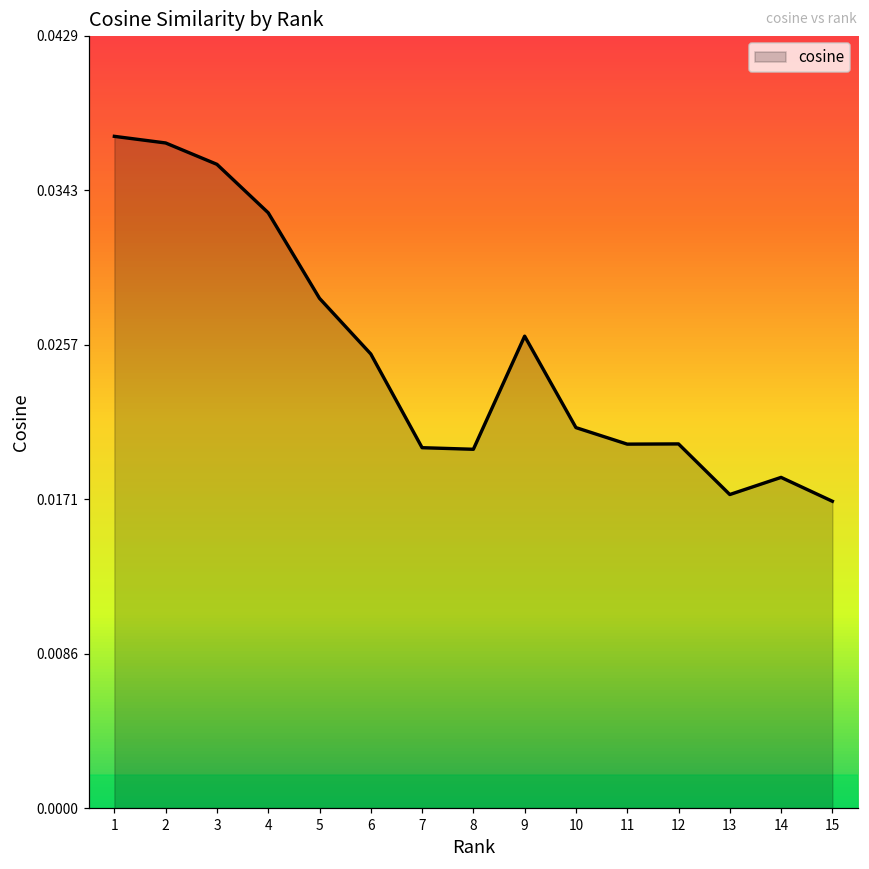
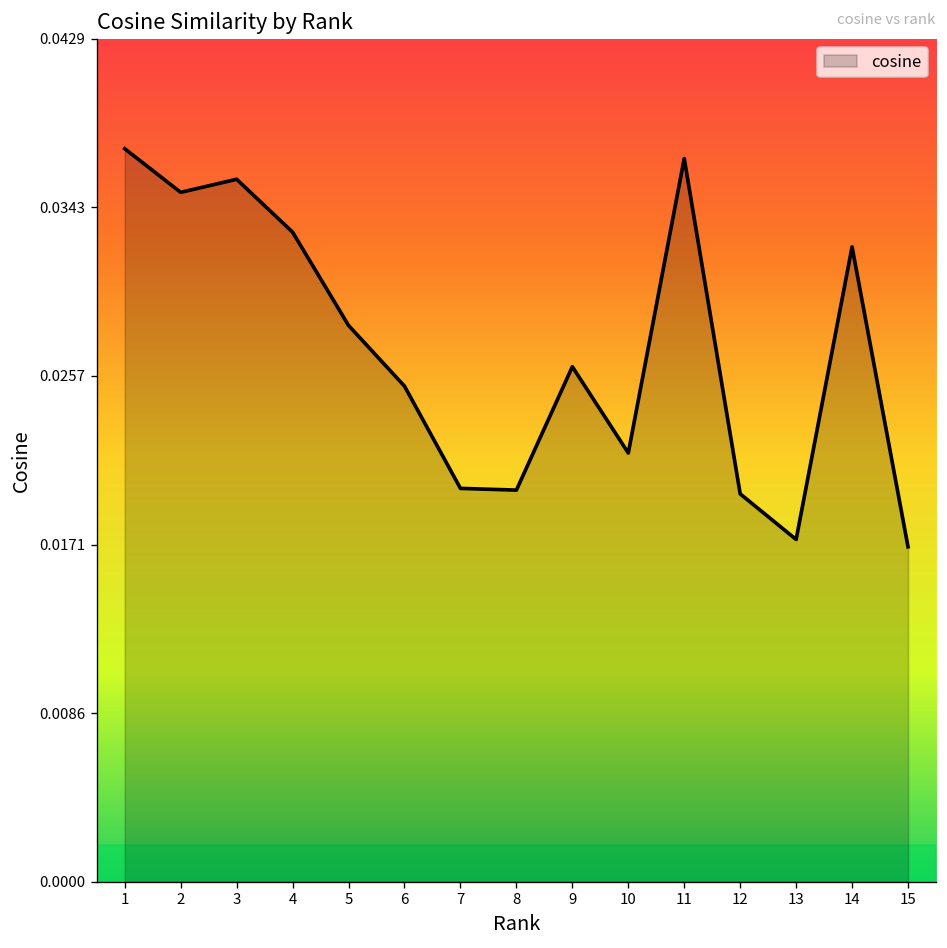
2: 0.0369 -> 0.0351
10: 0.0211 -> 0.0218
11: 0.0202 -> 0.0368
12: 0.0202 -> 0.0197
14: 0.0184 -> 0.0323
